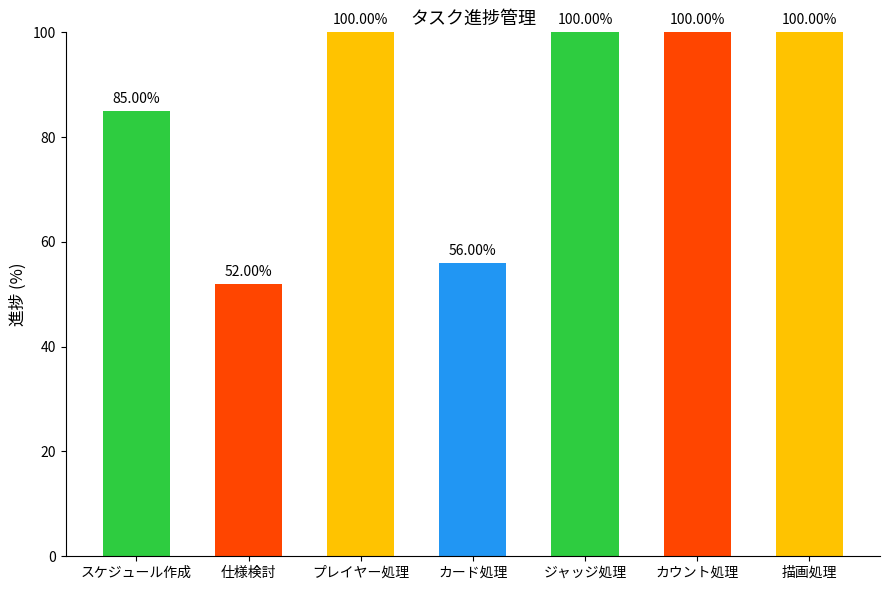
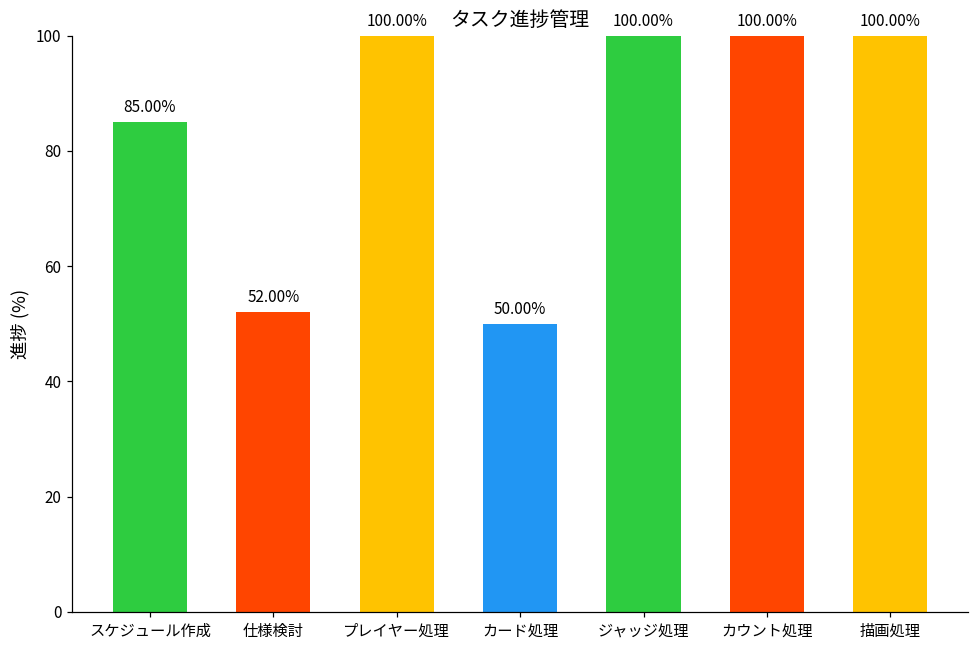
カード処理: 56.00% -> 50.00%
